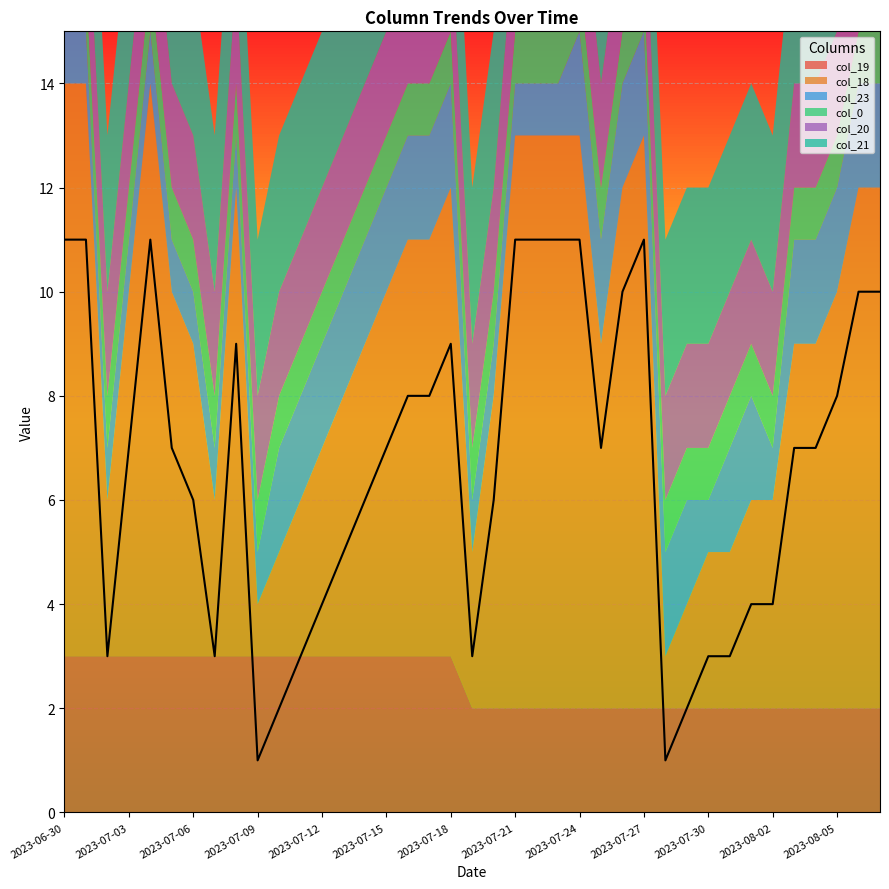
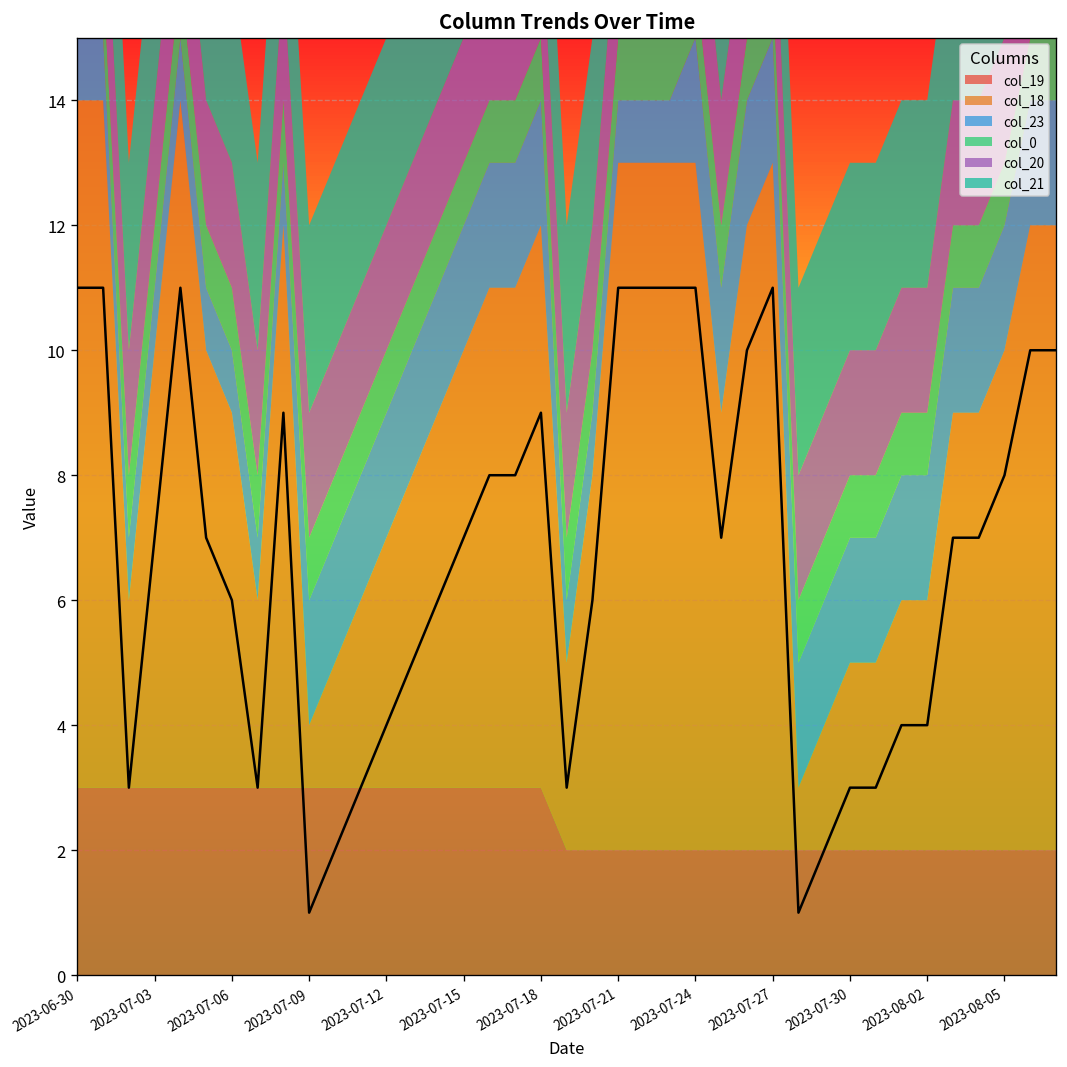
col_23, 2023-07-09: 1 -> 2
col_23, 2023-07-30: 1 -> 2
col_23, 2023-08-02: 1 -> 2
